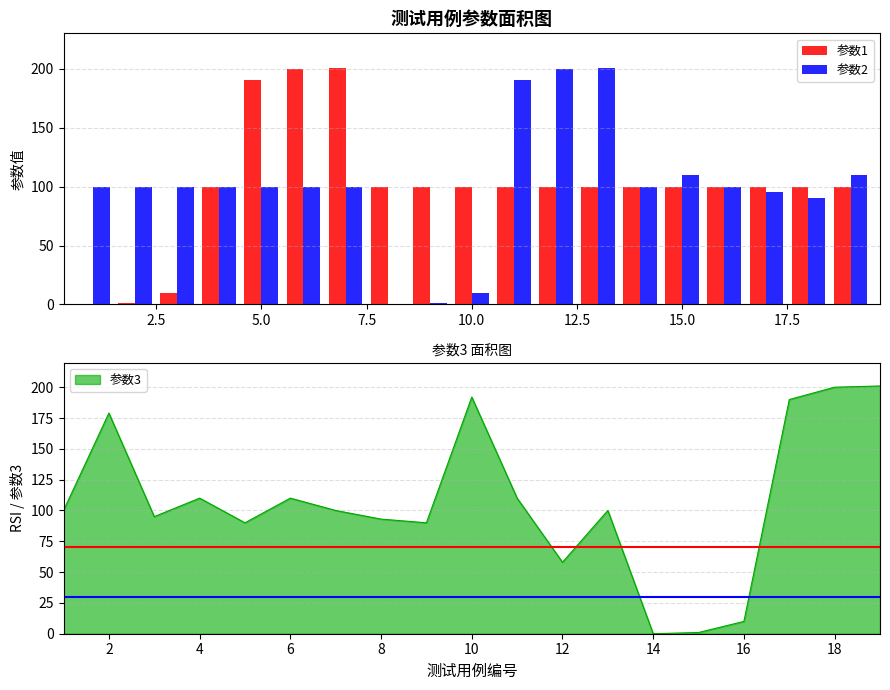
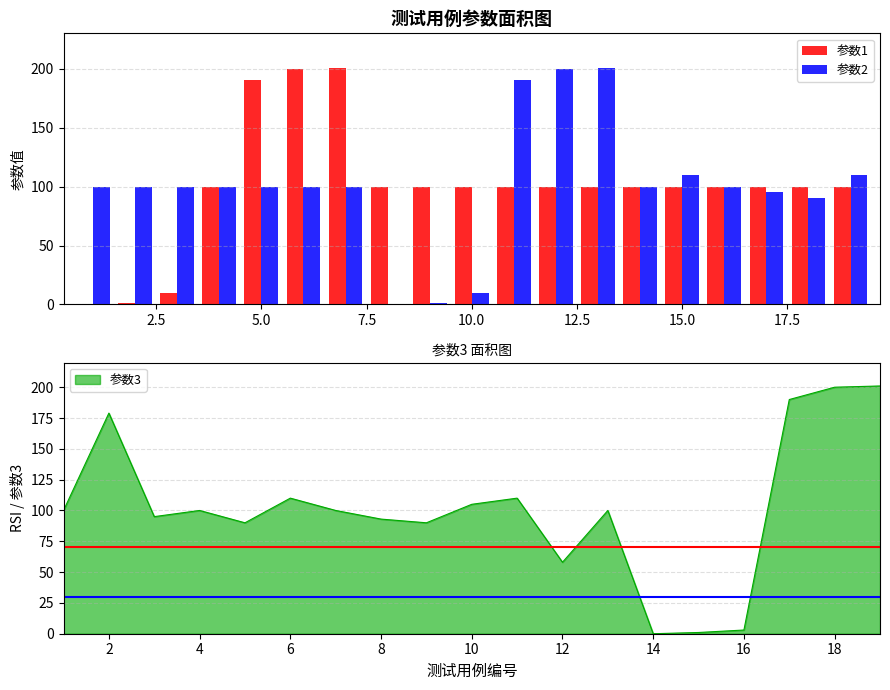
参数3 面积图, 4: 110 -> 100
参数3 面积图, 10: 192 -> 105
参数3 面积图, 16: 10 -> 3
